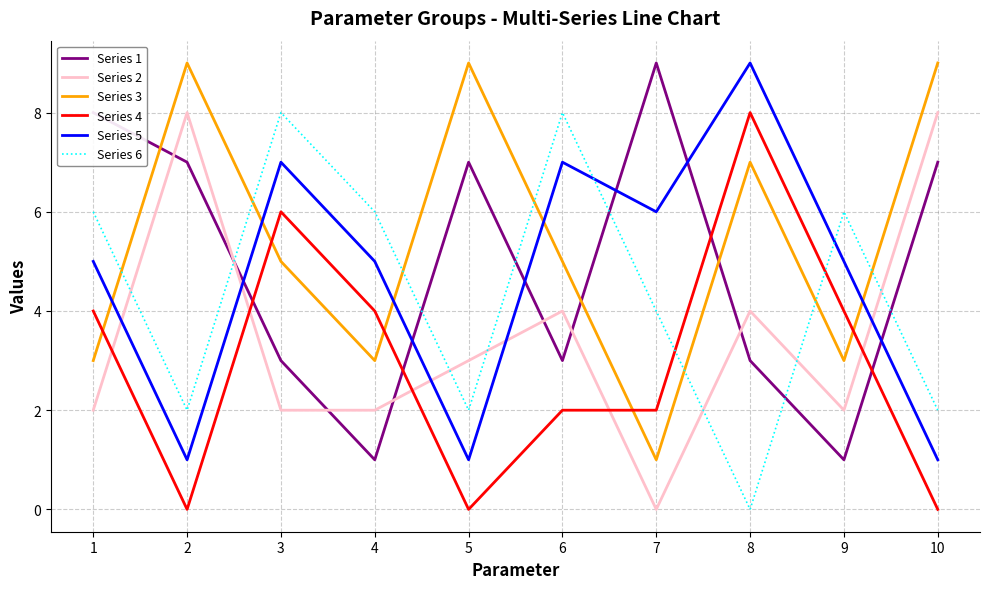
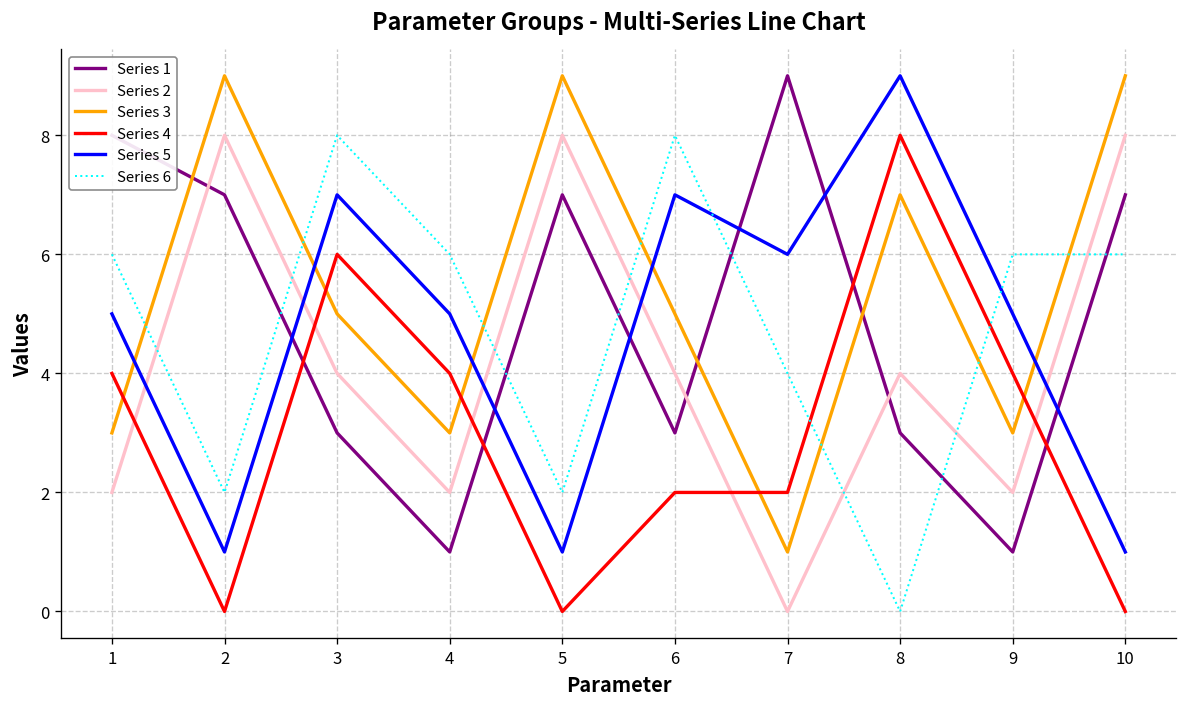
Series 2, 3: 2 -> 4
Series 2, 5: 3 -> 8
Series 6, 10: 2 -> 6
